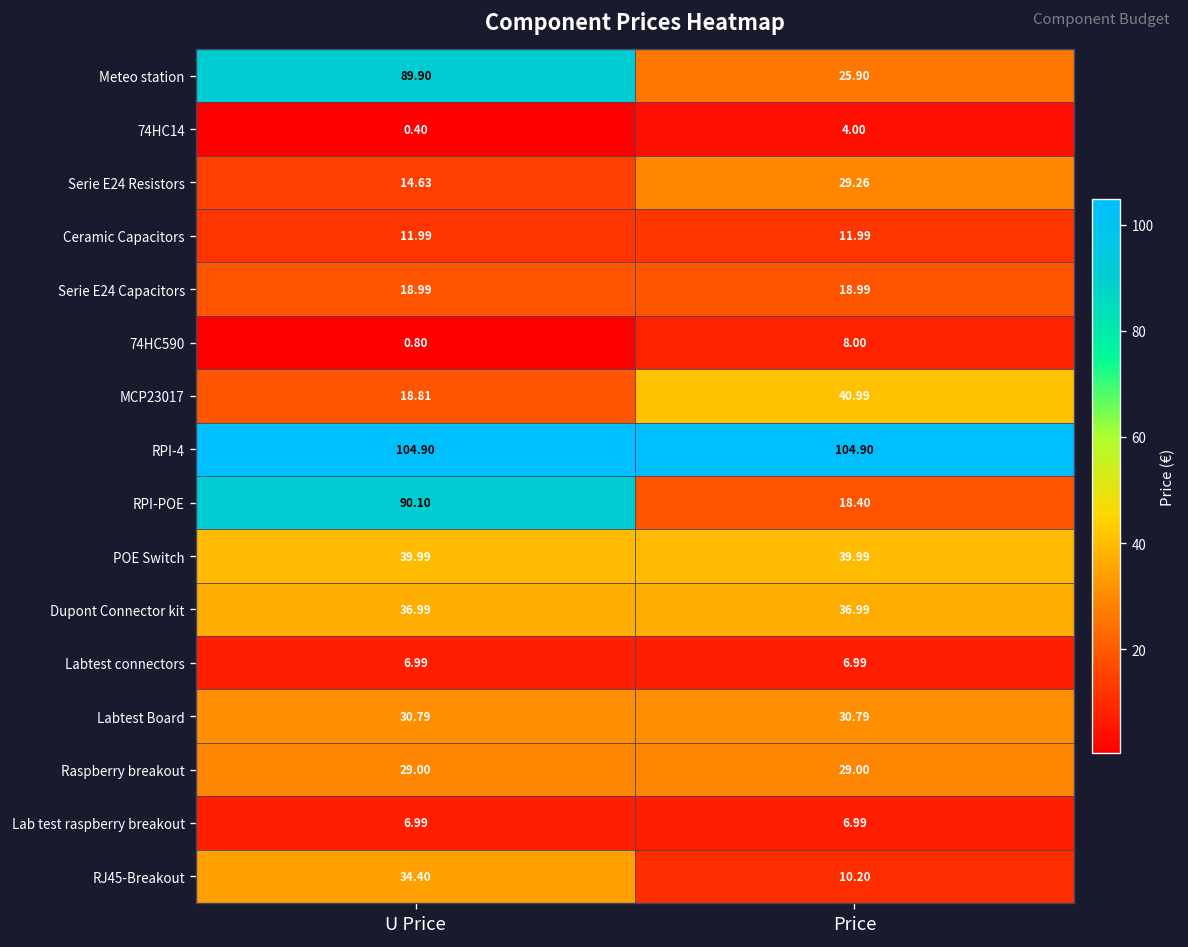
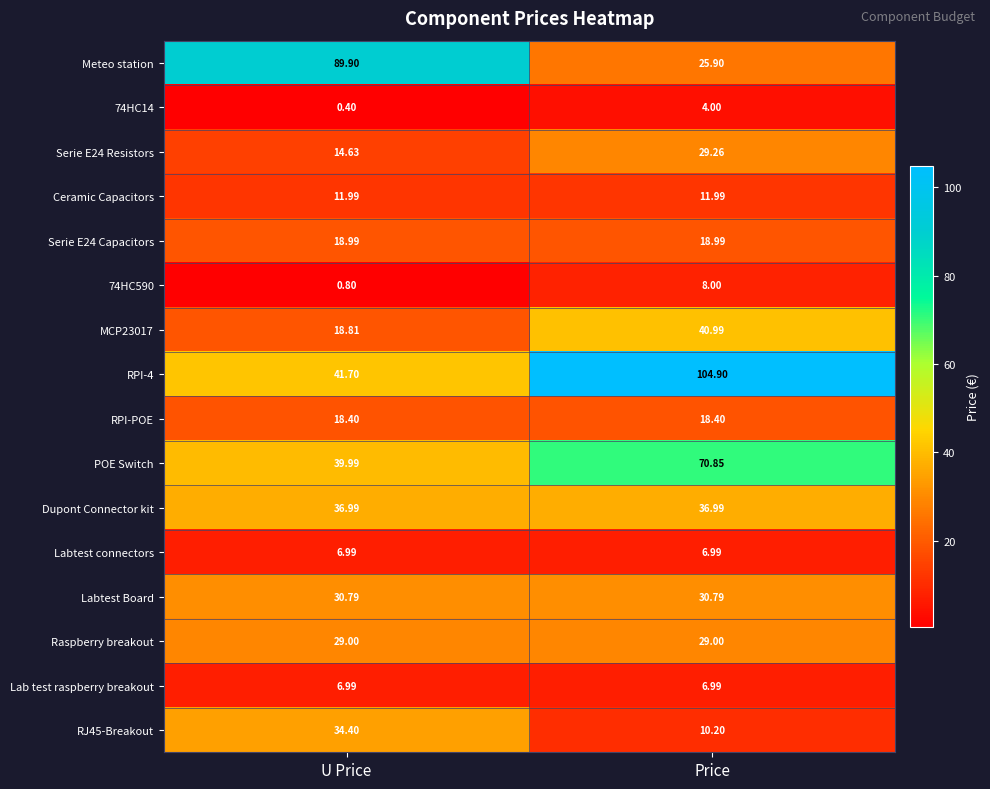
RPI-4, U Price: 104.90 -> 41.70
RPI-POE, U Price: 90.10 -> 18.40
POE Switch, Price: 39.99 -> 70.85
